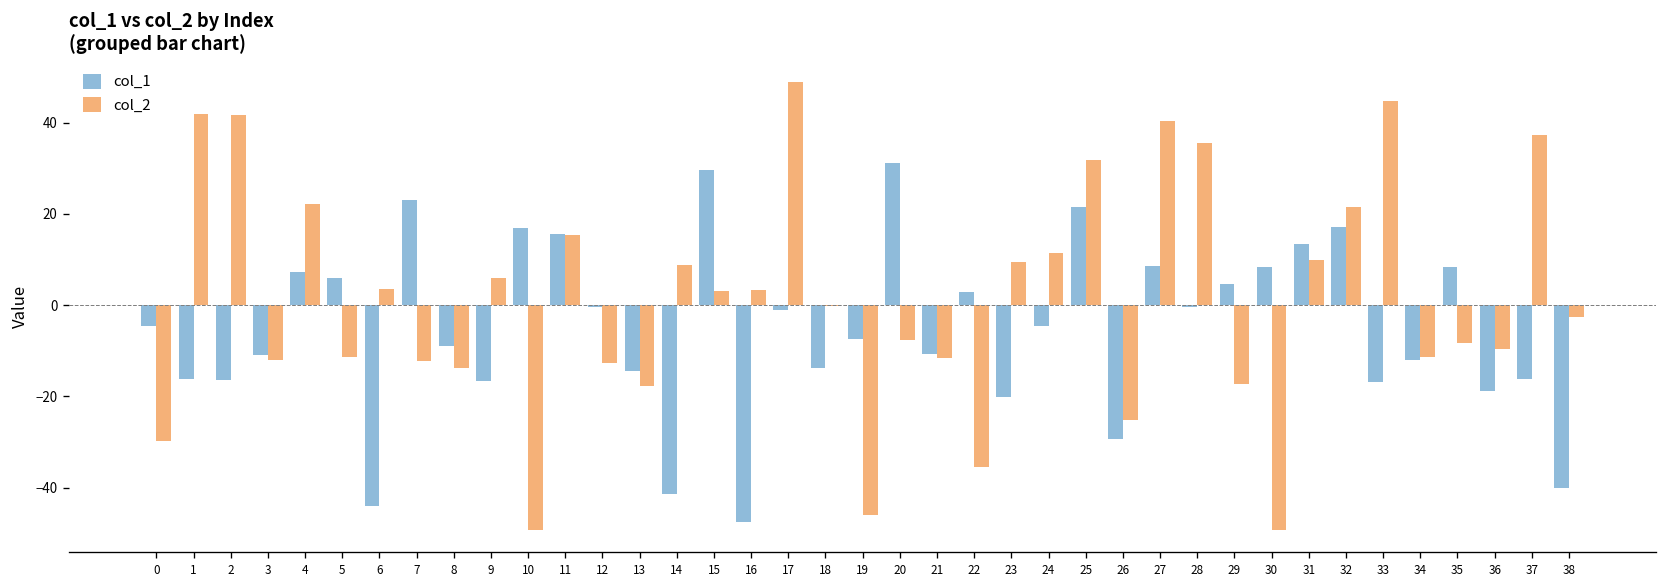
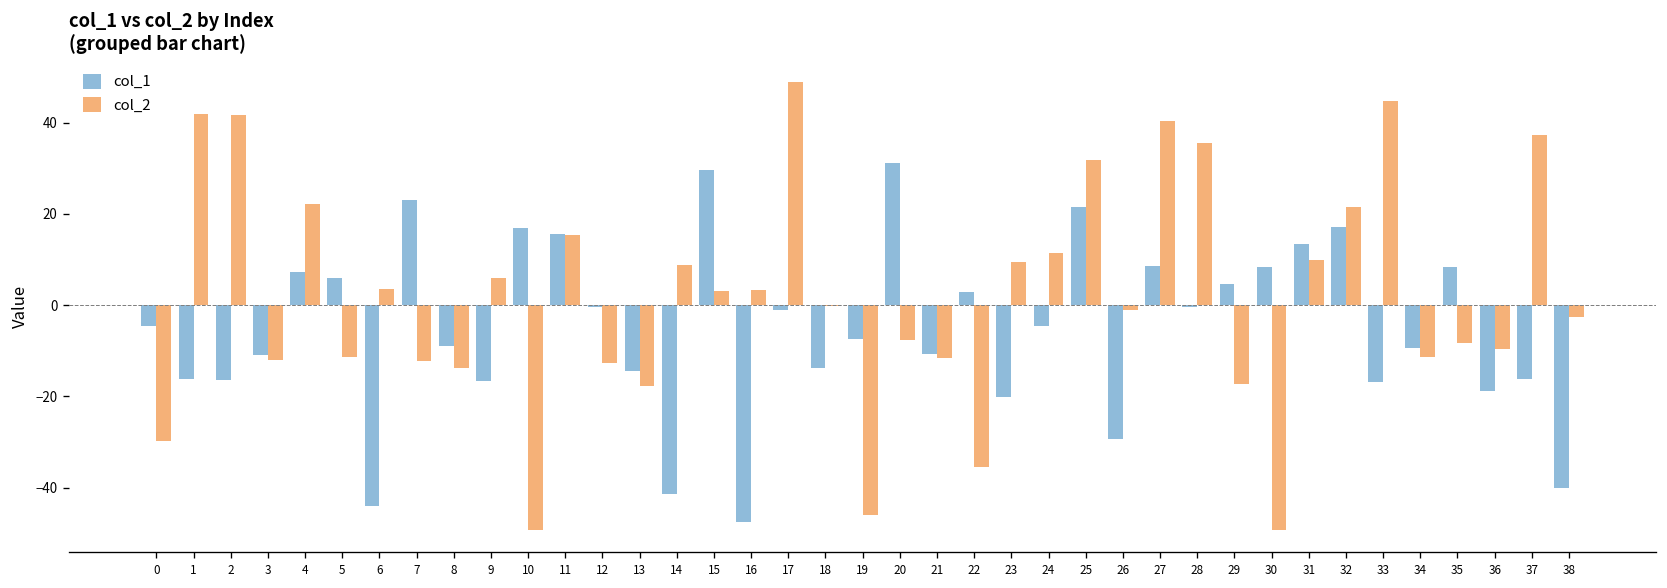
col_2, 26: -25 -> -1
col_1, 34: -12 -> -9
